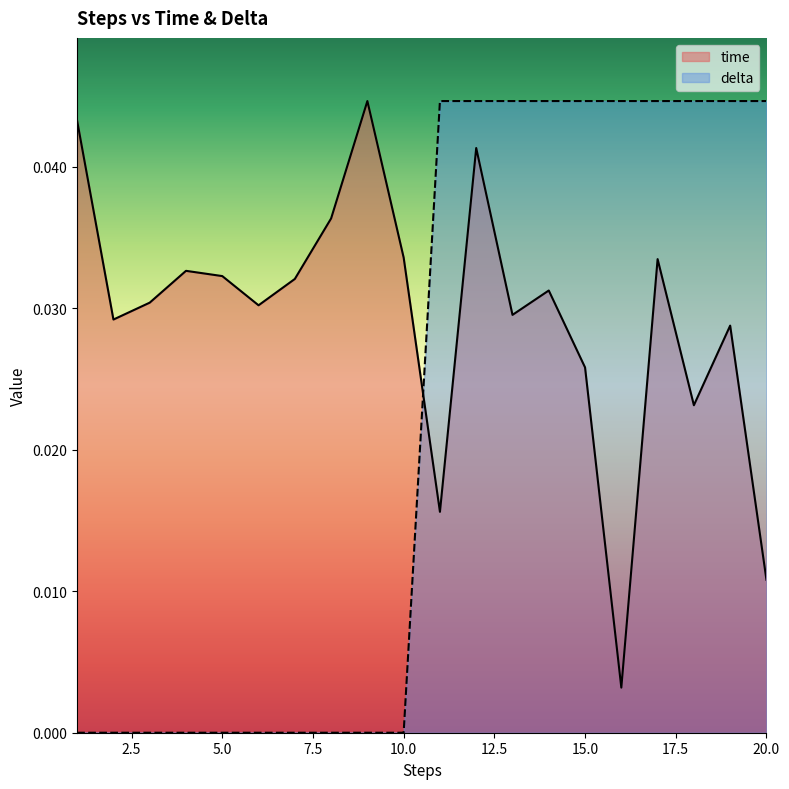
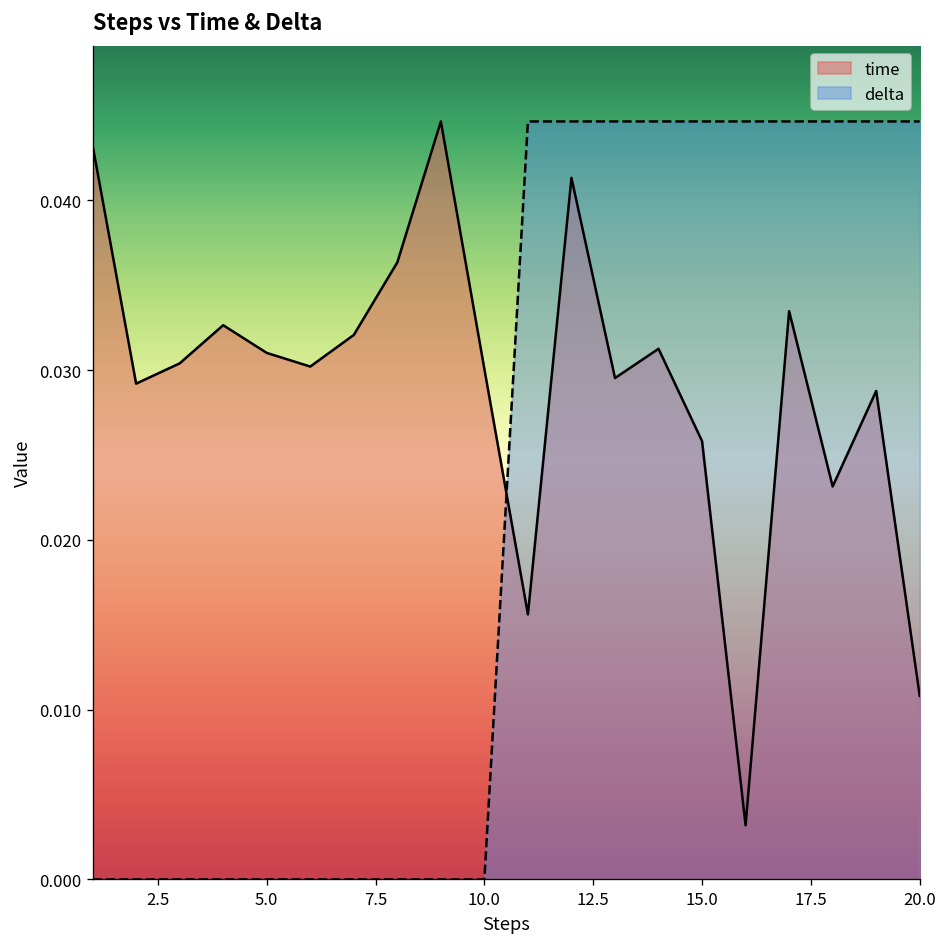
time, 5.0: 0.0323 -> 0.0310
time, 10.0: 0.0336 -> 0.0300
